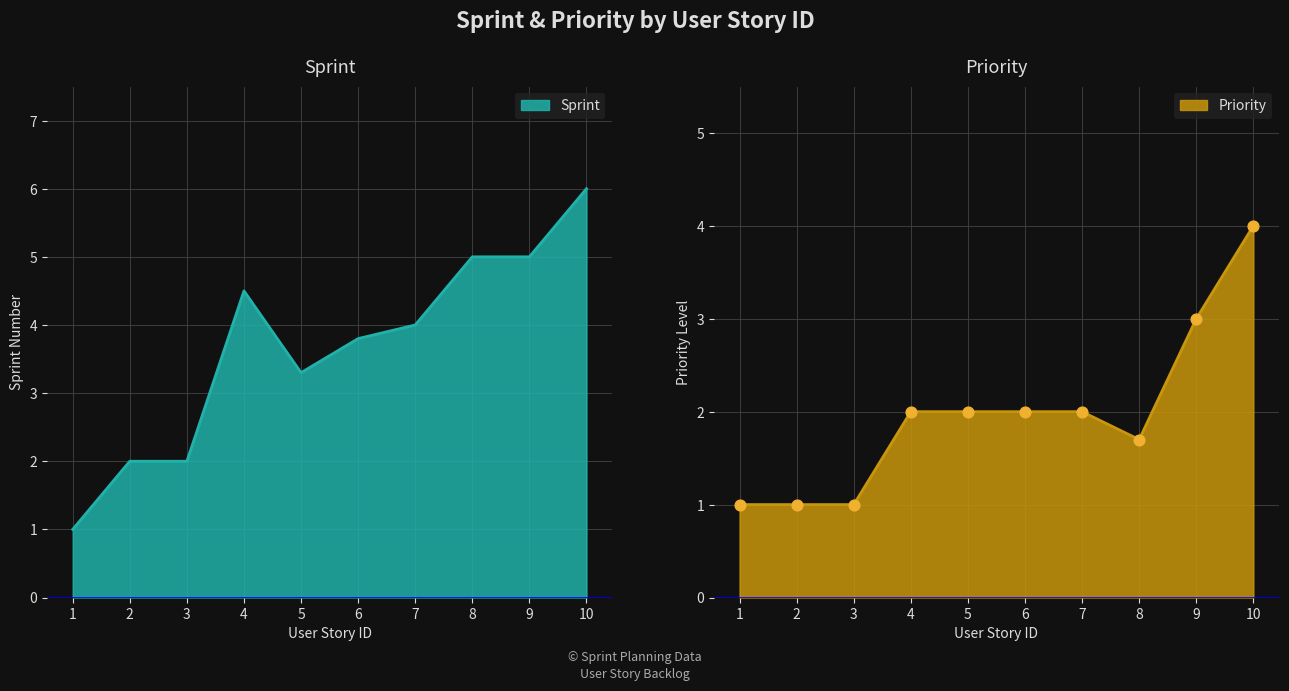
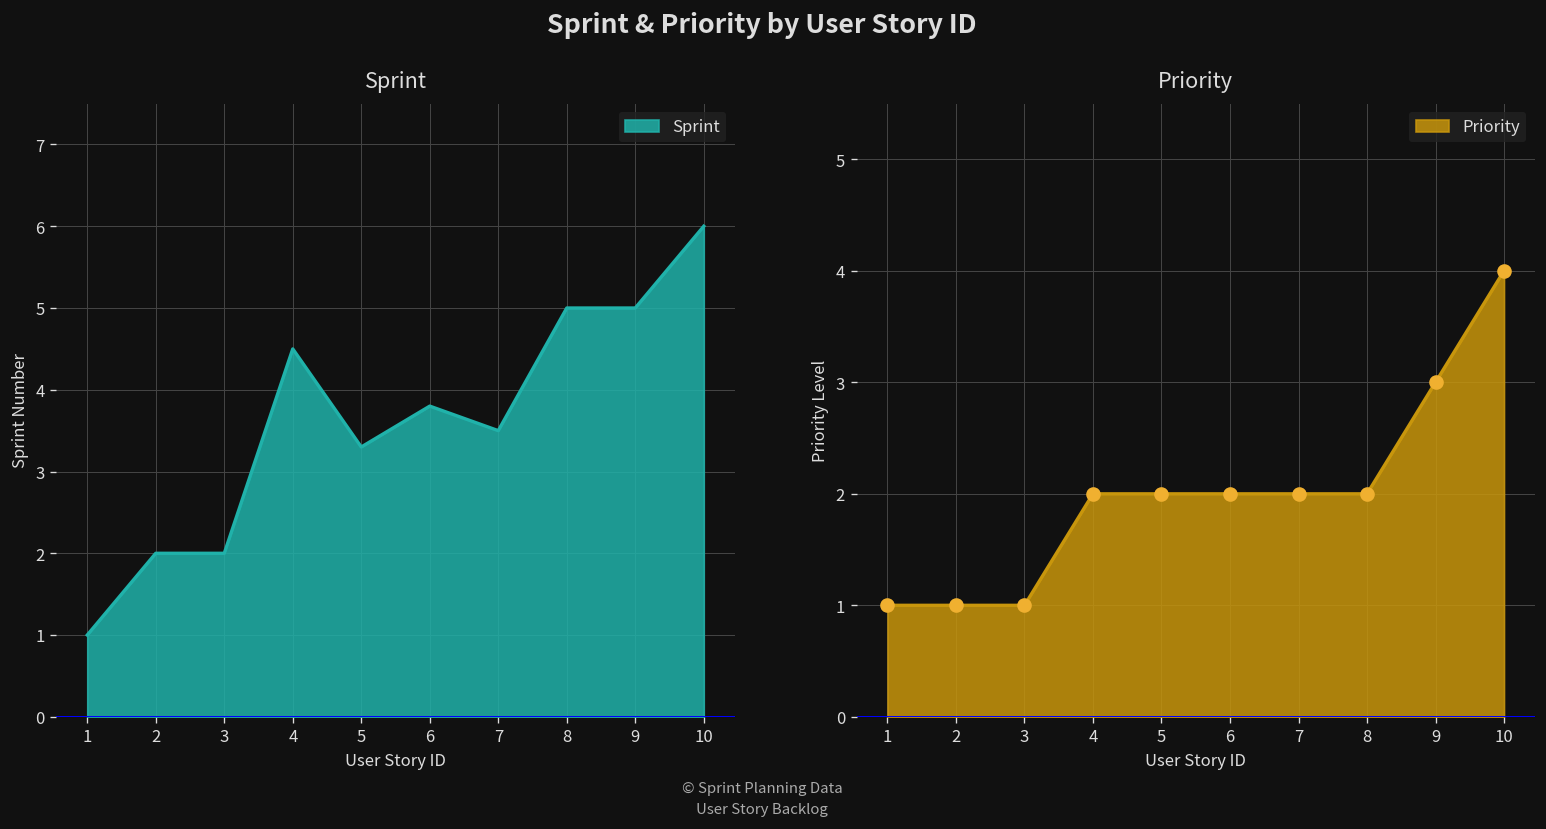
Sprint, 7: 4.0 -> 3.5
Priority, 8: 1.7 -> 2.0
